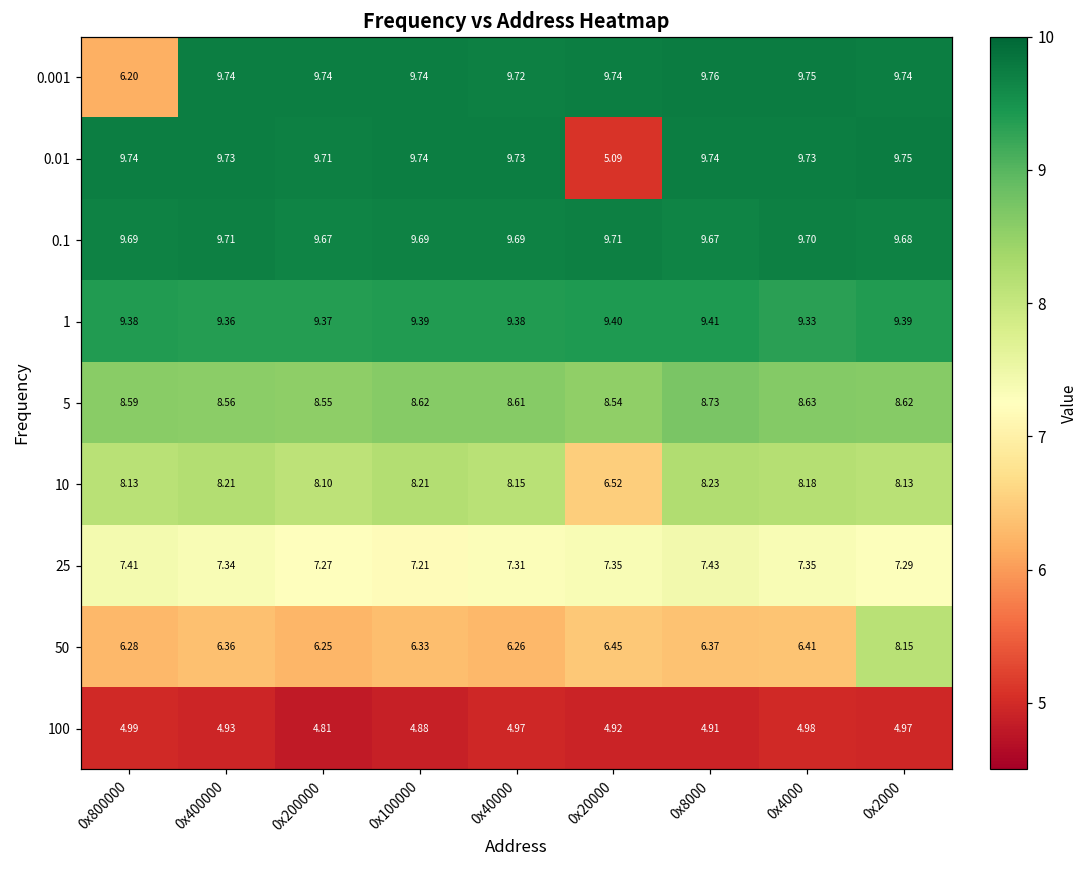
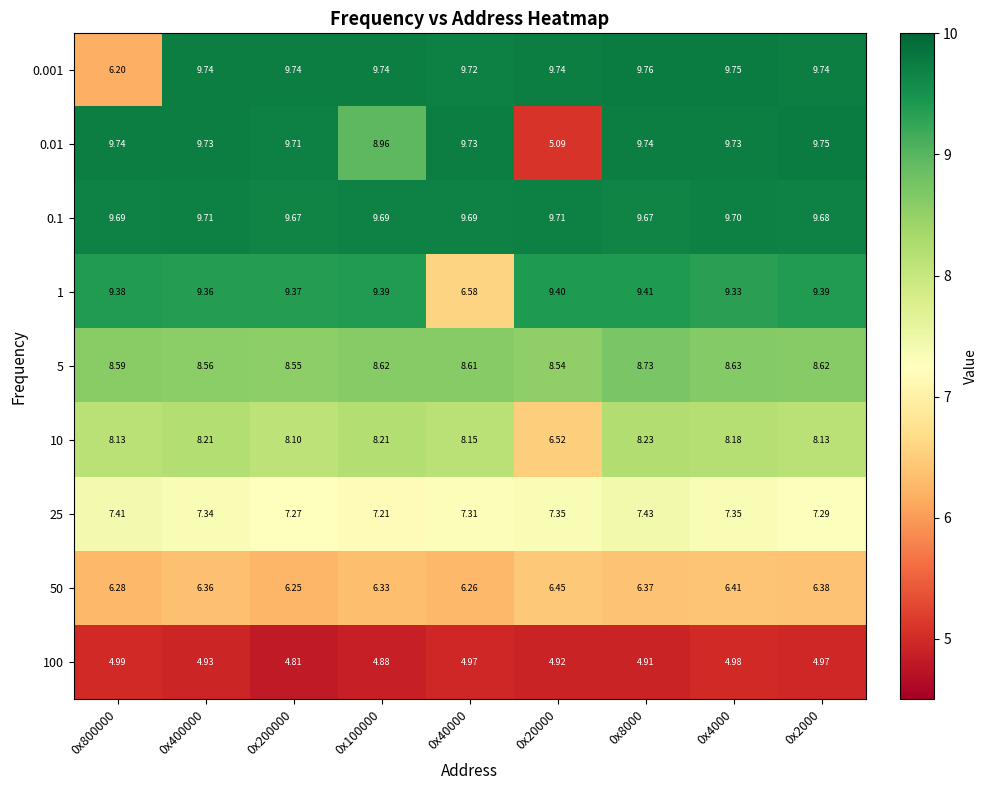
0.01, 0x100000: 9.74 -> 8.96
1, 0x40000: 9.38 -> 6.58
50, 0x2000: 8.15 -> 6.38
